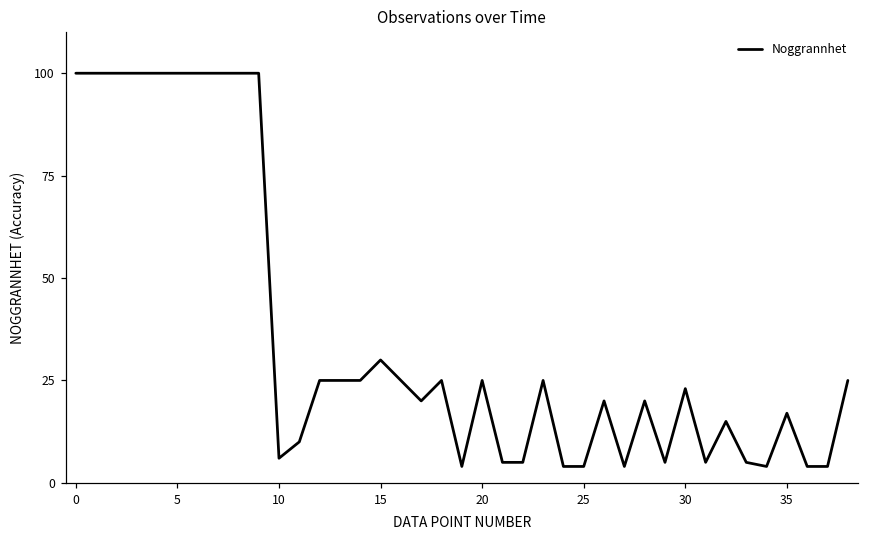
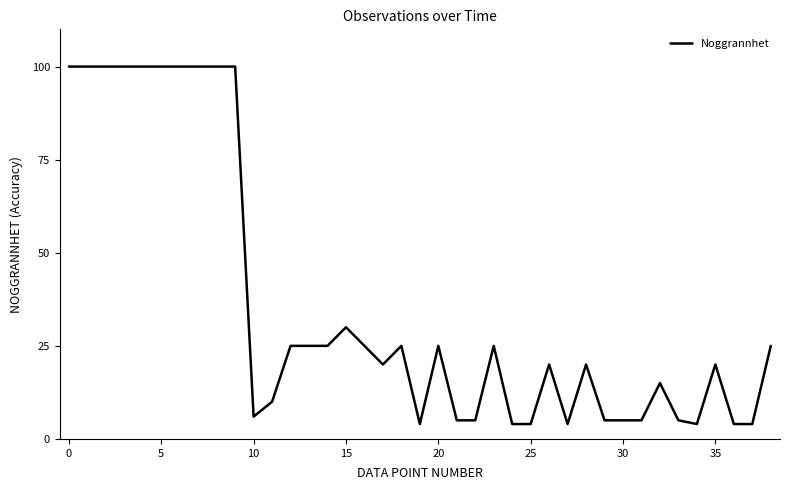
30: 23 -> 5
35: 17 -> 20
